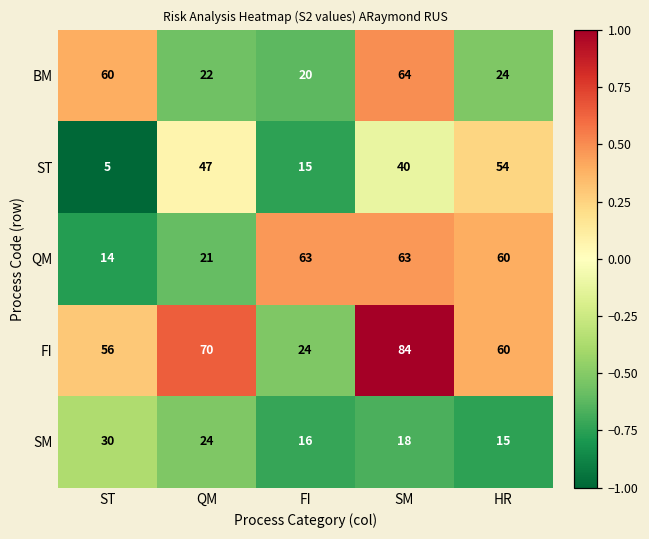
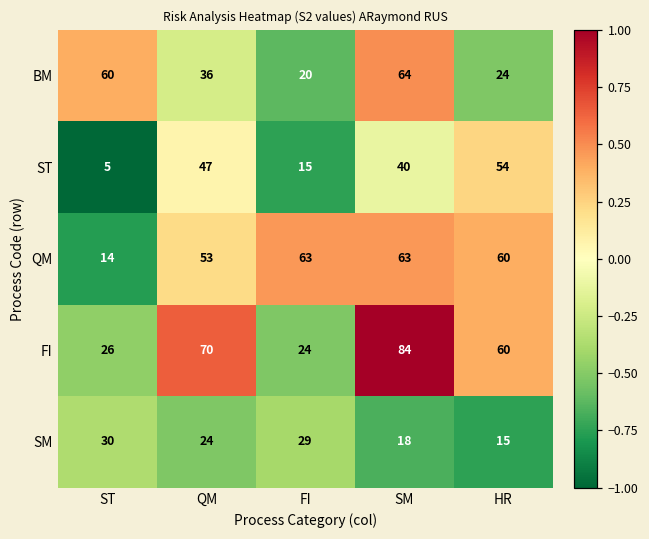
BM, QM: 22 -> 36
QM, QM: 21 -> 53
FI, ST: 56 -> 26
SM, FI: 16 -> 29
